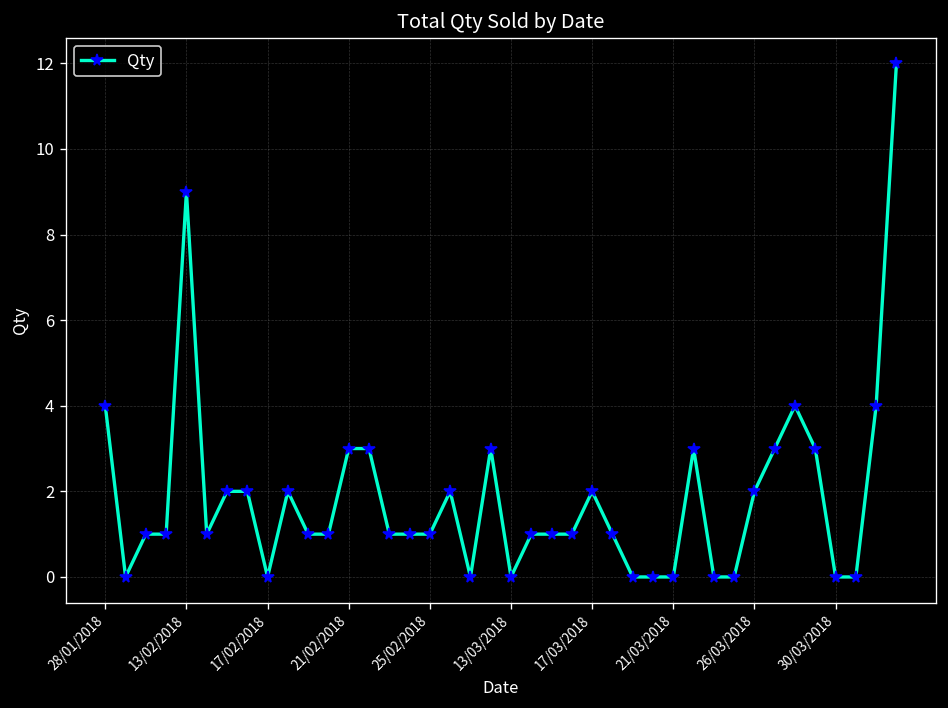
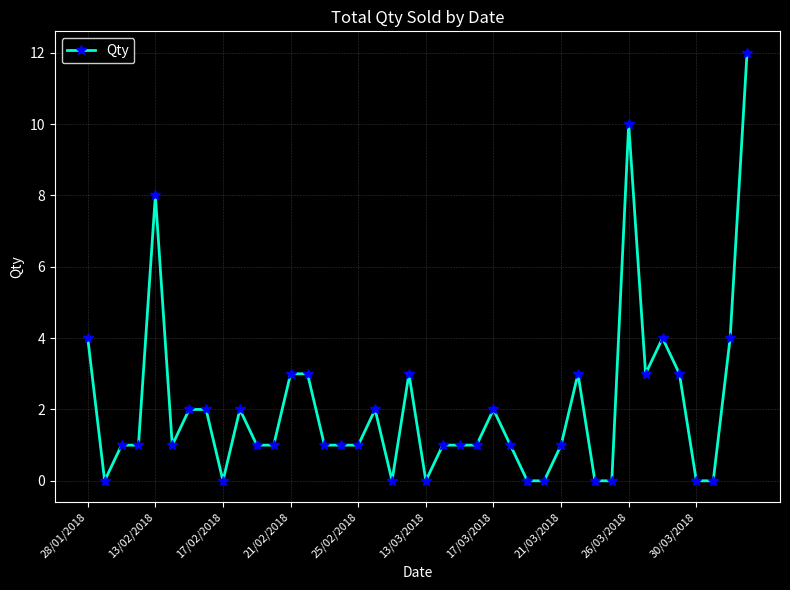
13/02/2018: 9 -> 8
21/03/2018: 0 -> 1
26/03/2018: 2 -> 10
